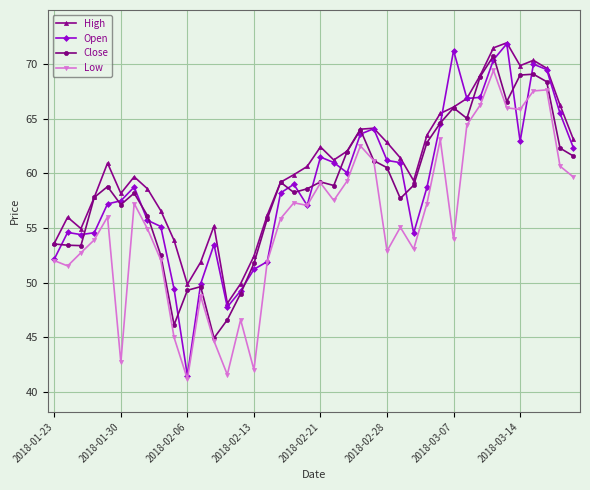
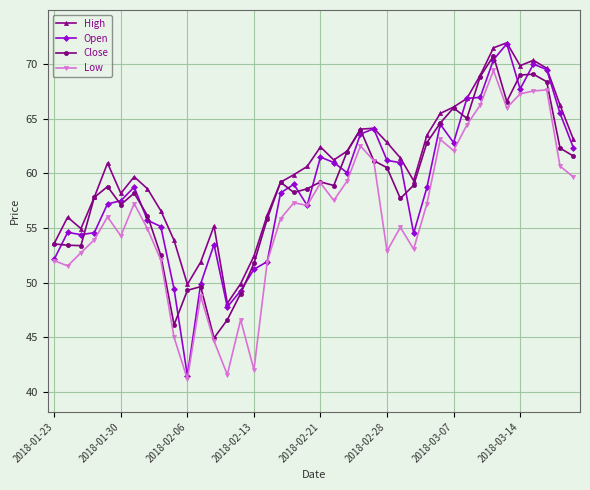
Low, 2018-01-30: 42.7 -> 54.3
Open, 2018-03-07: 71.2 -> 62.8
Low, 2018-03-07: 54.0 -> 62.1
Open, 2018-03-14: 62.9 -> 67.7
Low, 2018-03-14: 65.9 -> 67.3
